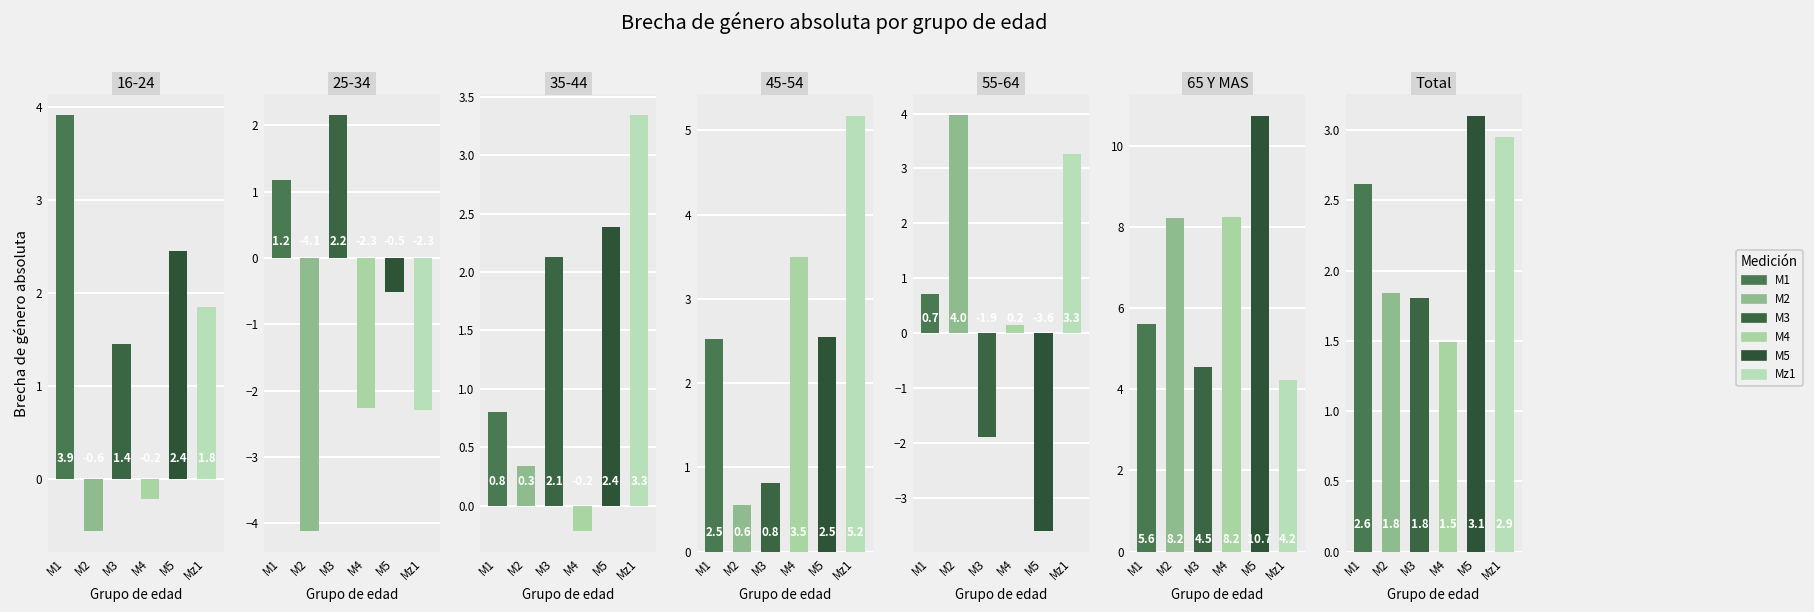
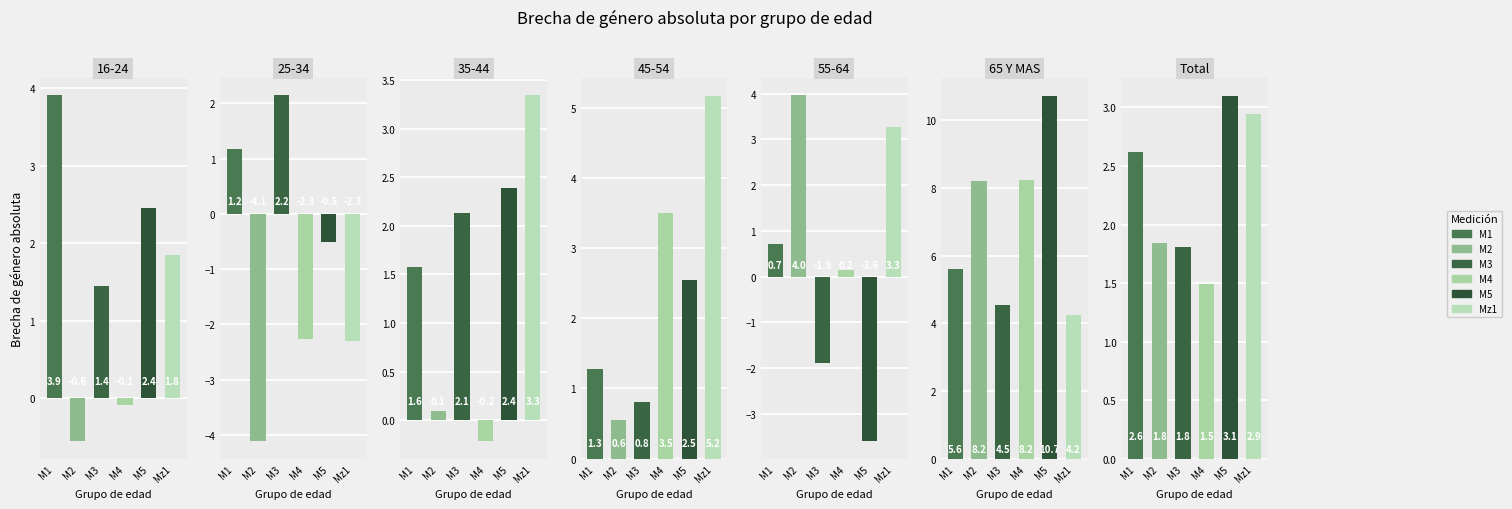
16-24, M4: -0.2 -> -0.1
35-44, M1: 0.8 -> 1.6
35-44, M2: 0.3 -> 0.1
45-54, M1: 2.5 -> 1.3
